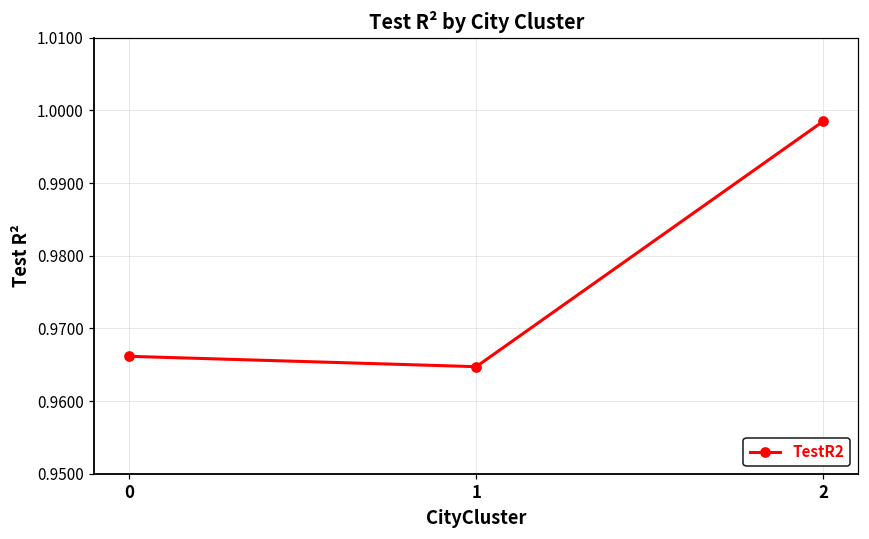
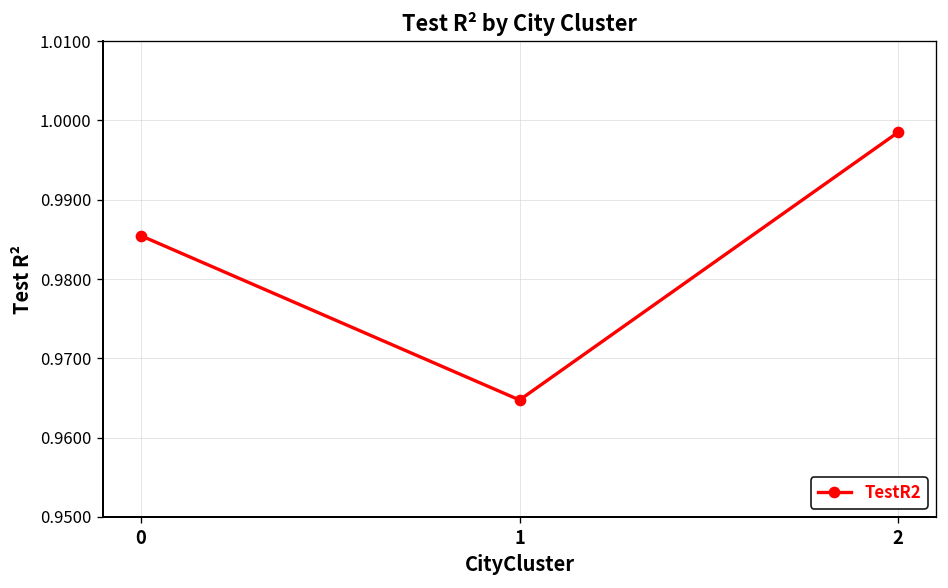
0: 0.966 -> 0.985
